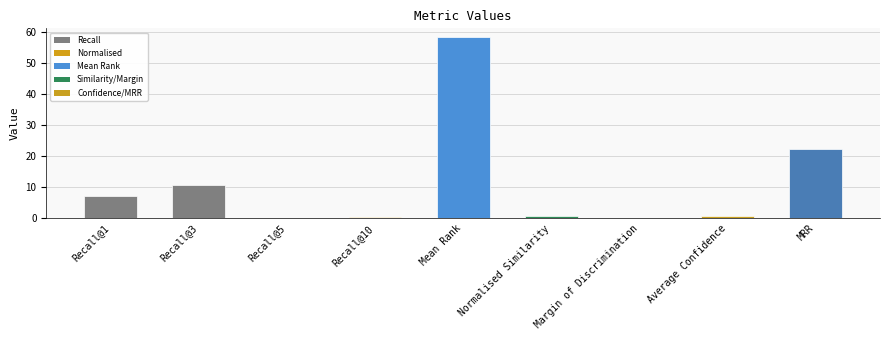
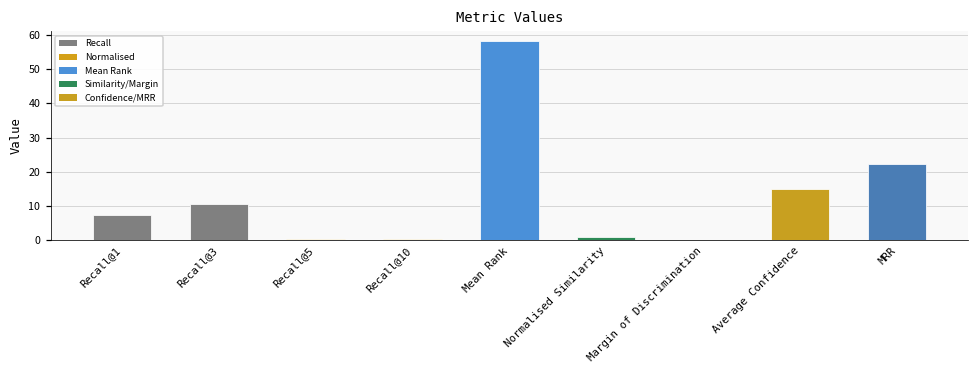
Average Confidence: 1 -> 15
